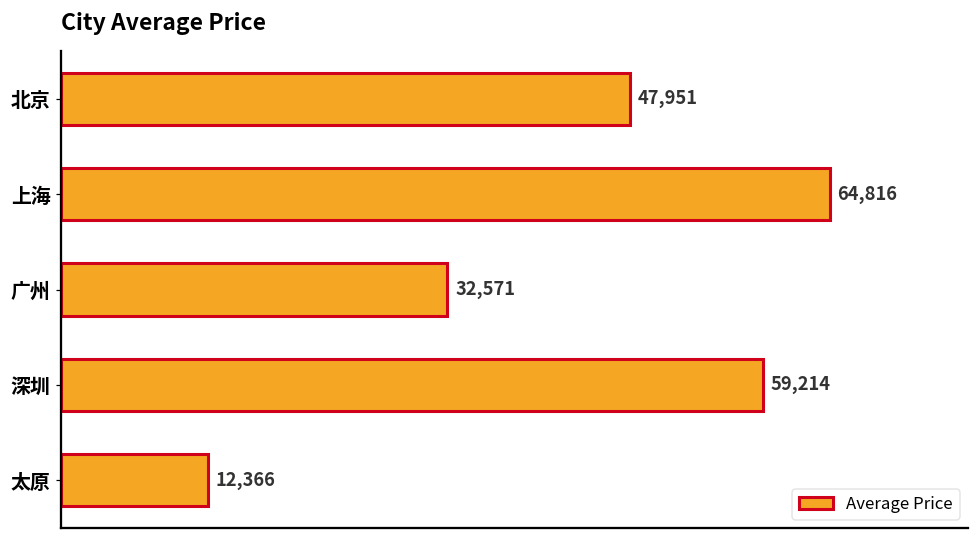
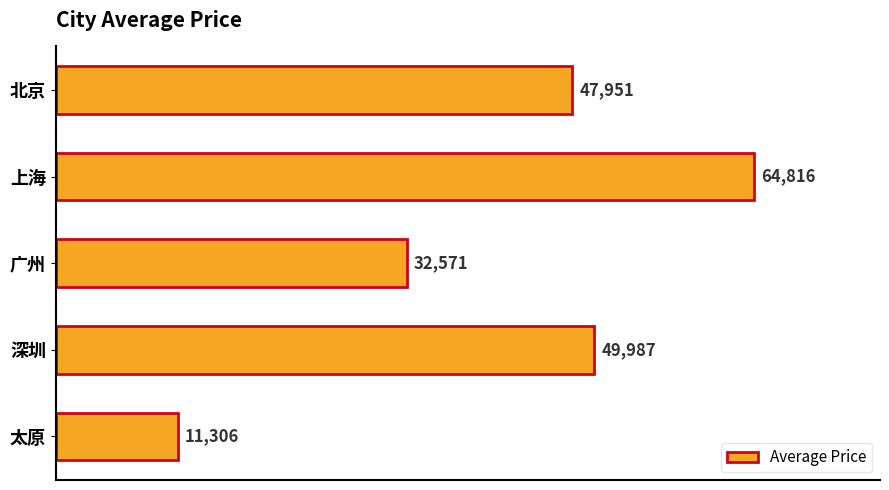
深圳: 59,214 -> 49,987
太原: 12,366 -> 11,306
